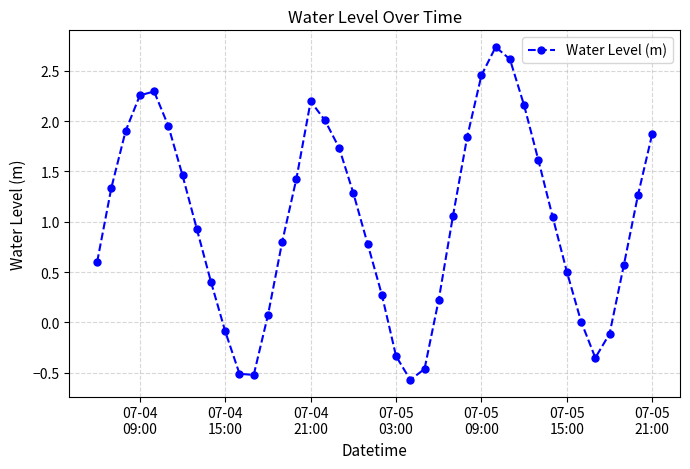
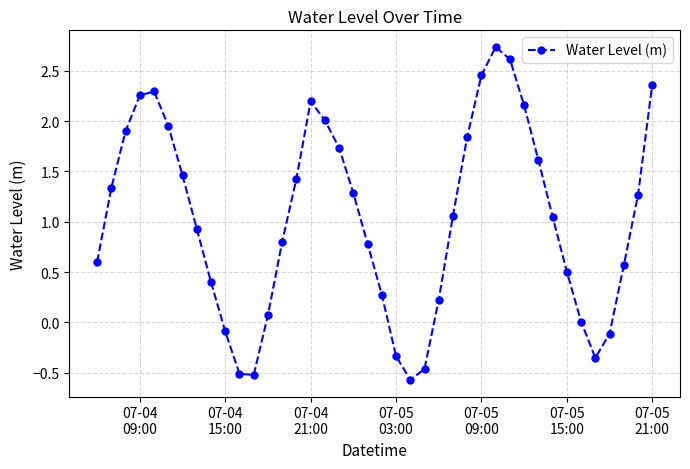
07-05 21:00: 1.88 -> 2.36
